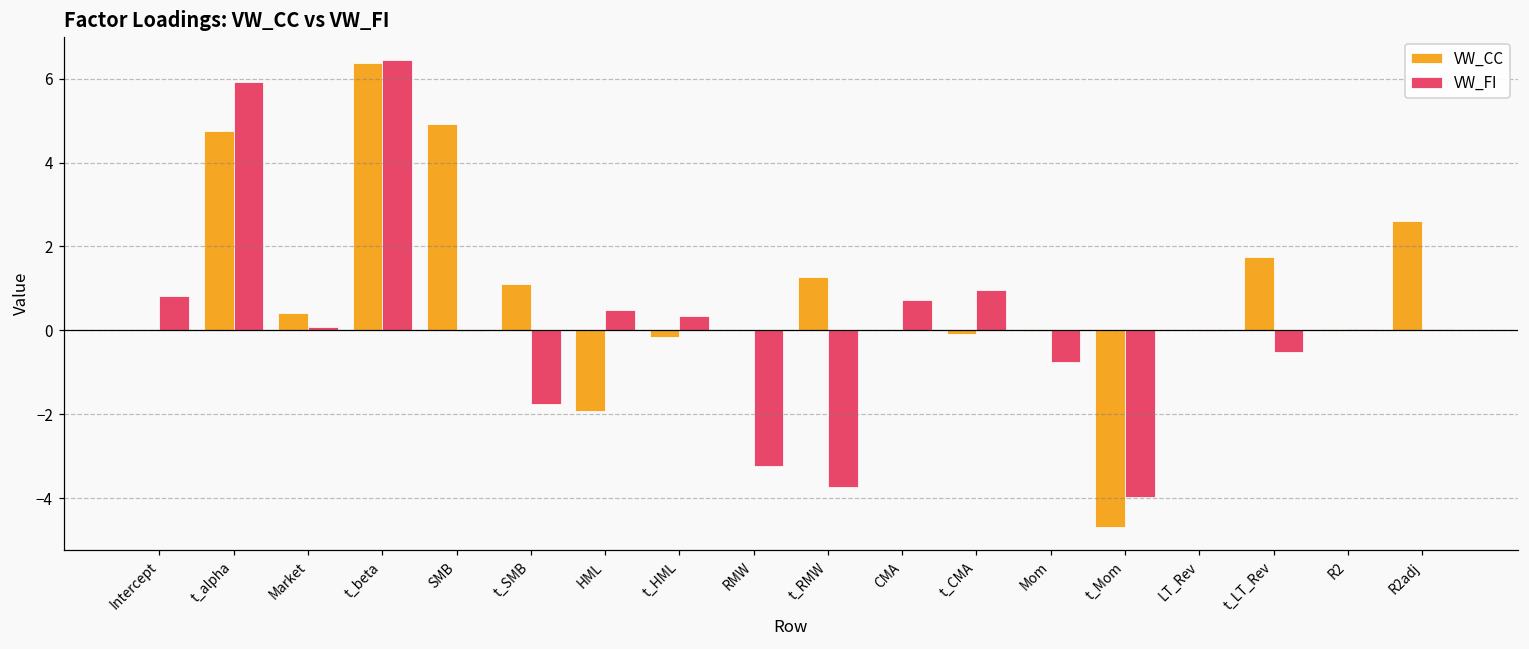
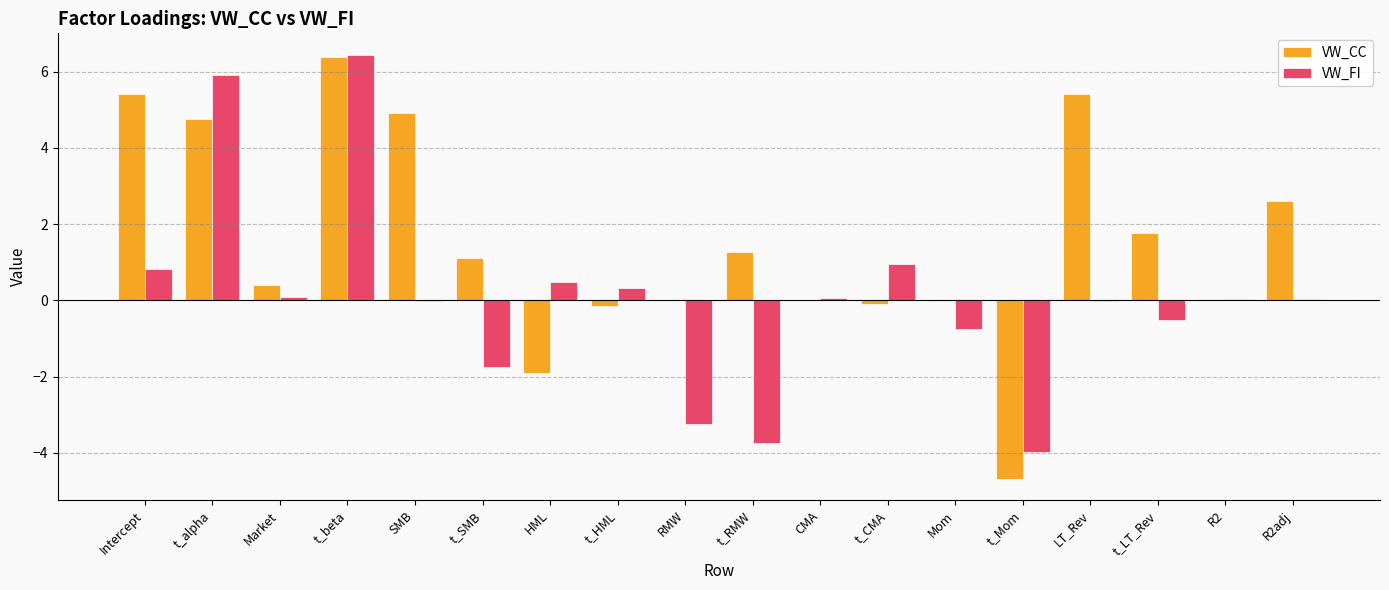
VW_CC, Intercept: 0.0 -> 5.4
VW_FI, CMA: 0.7 -> 0.1
VW_CC, LT_Rev: 0.0 -> 5.4
